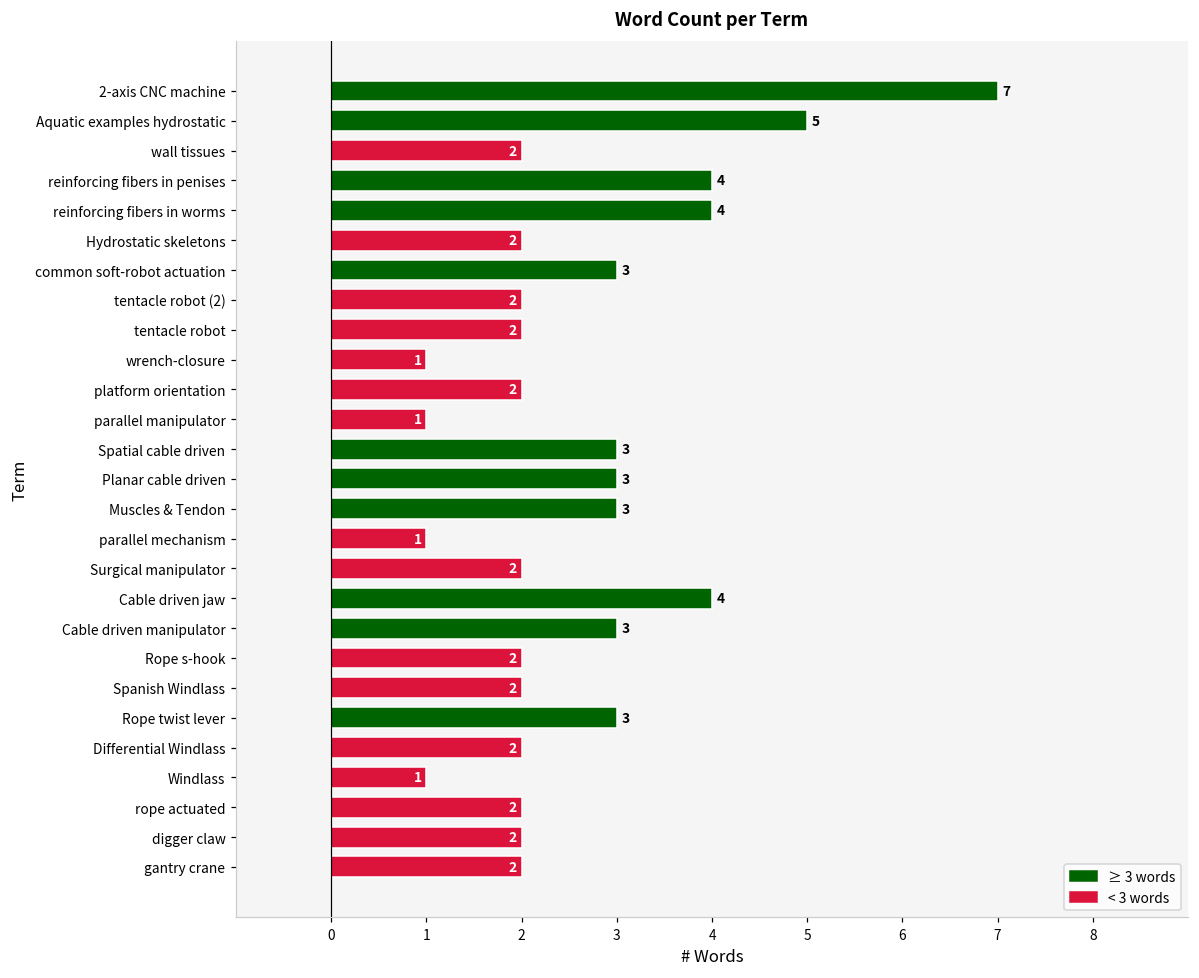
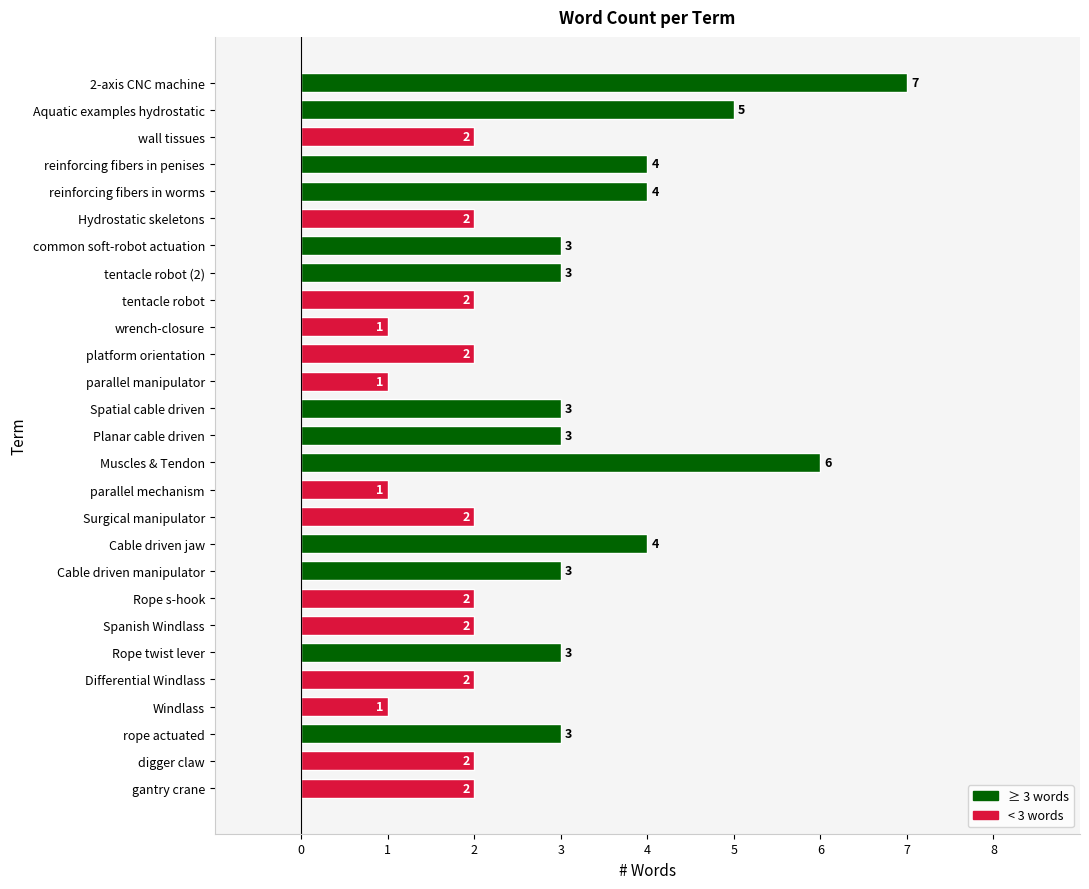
tentacle robot (2): 2 -> 3
Muscles & Tendon: 3 -> 6
rope actuated: 2 -> 3
